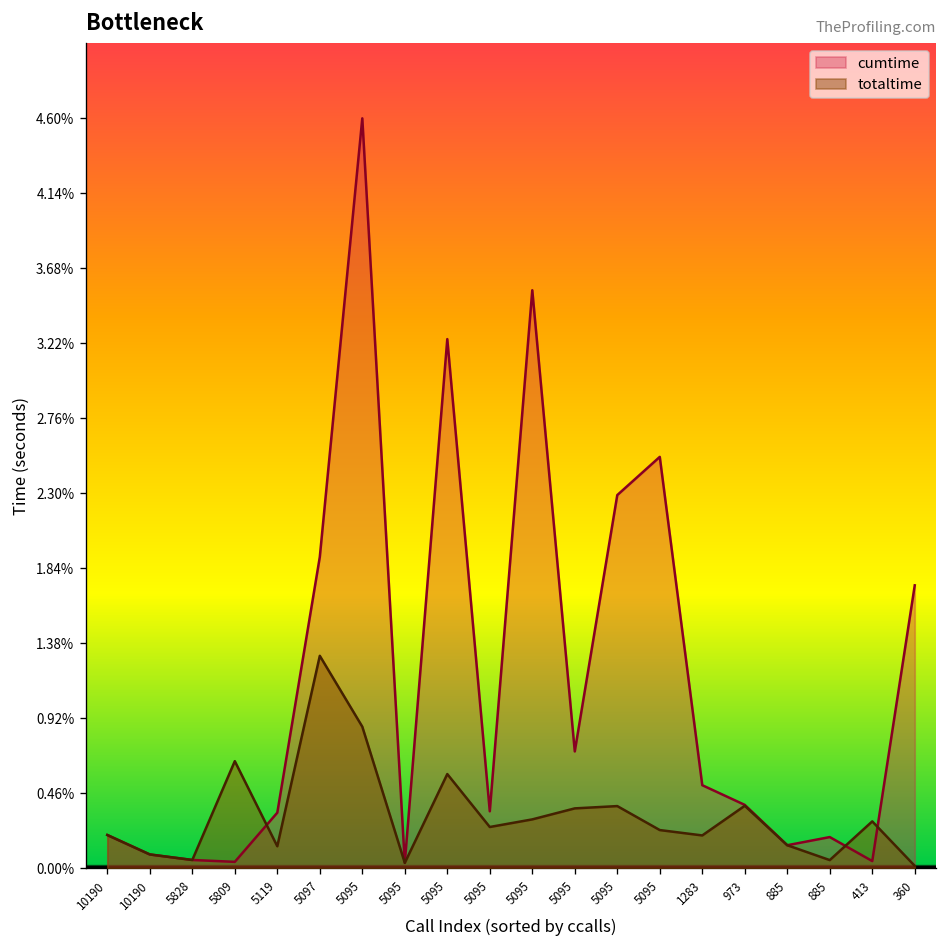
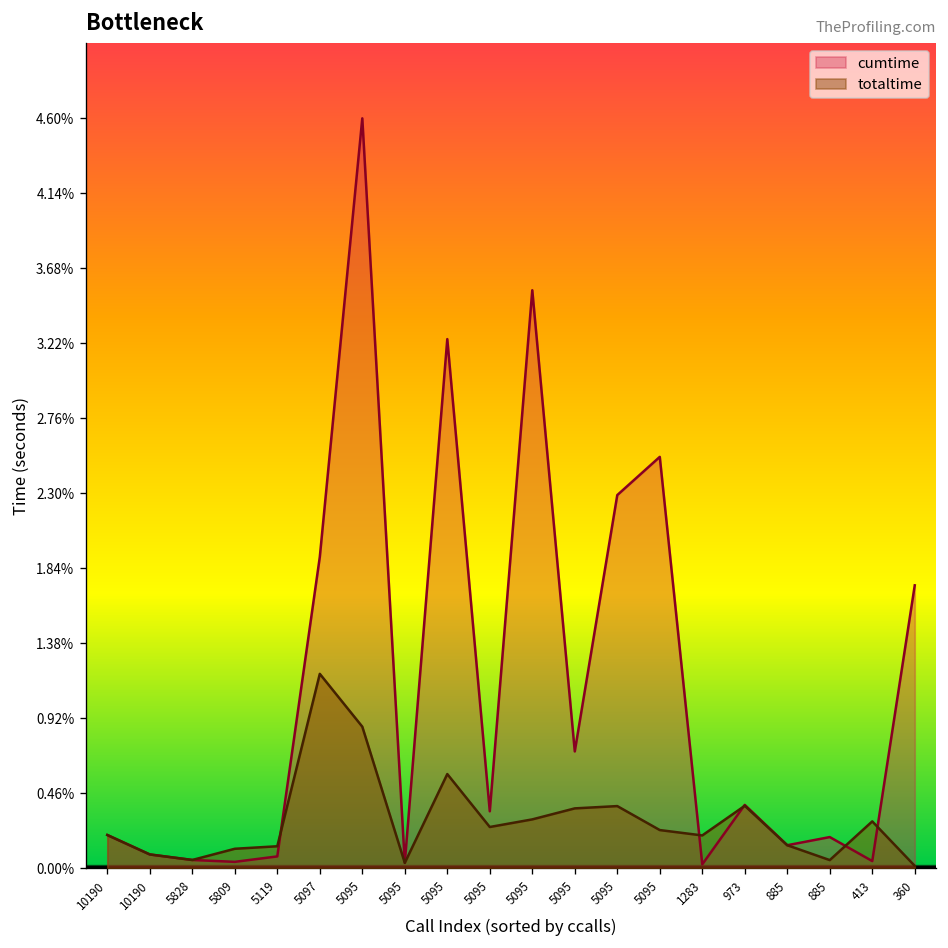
totaltime, 5809: 0.66% -> 0.12%
cumtime, 5119: 0.34% -> 0.07%
totaltime, 5097: 1.30% -> 1.19%
cumtime, 1283: 0.51% -> 0.02%
